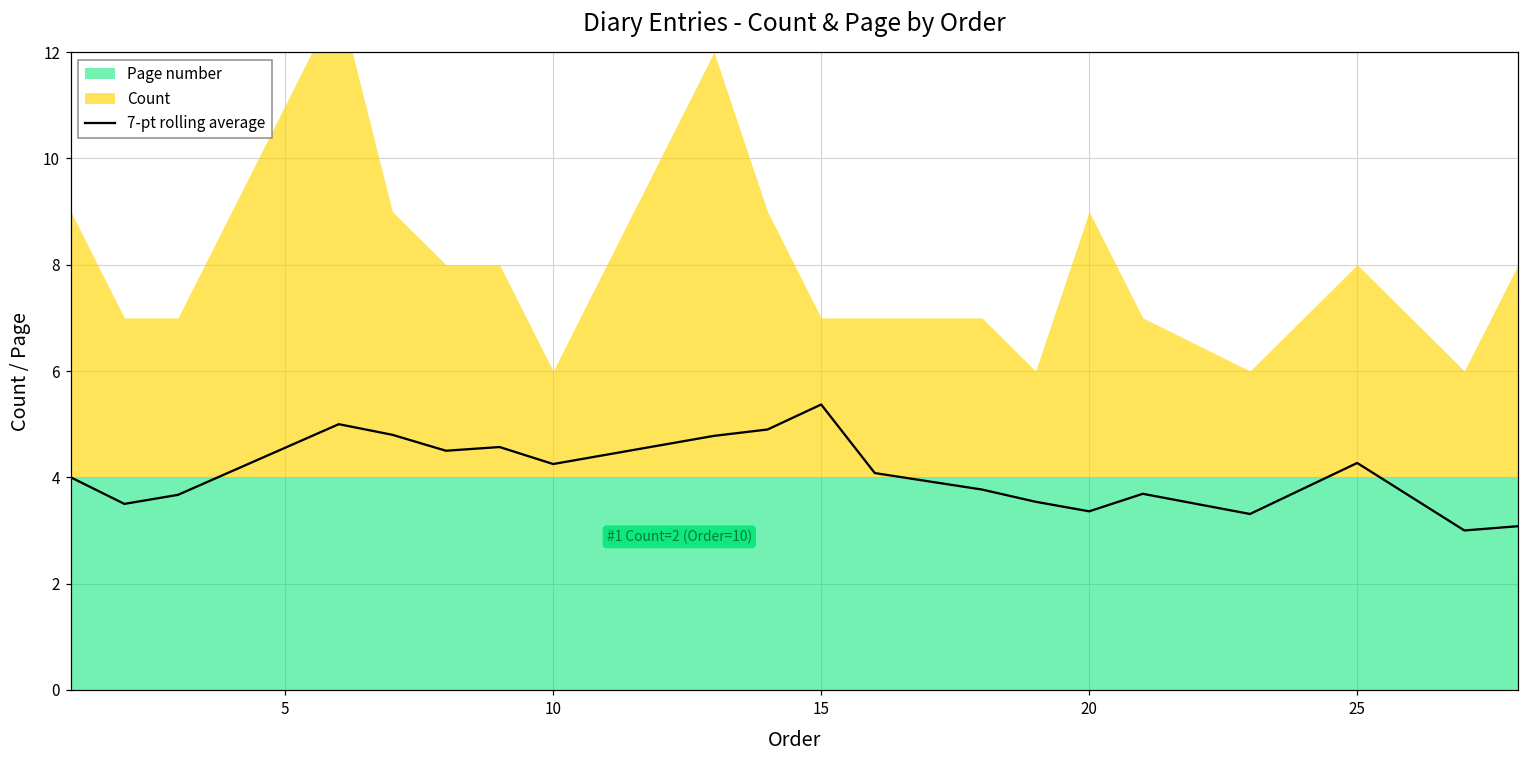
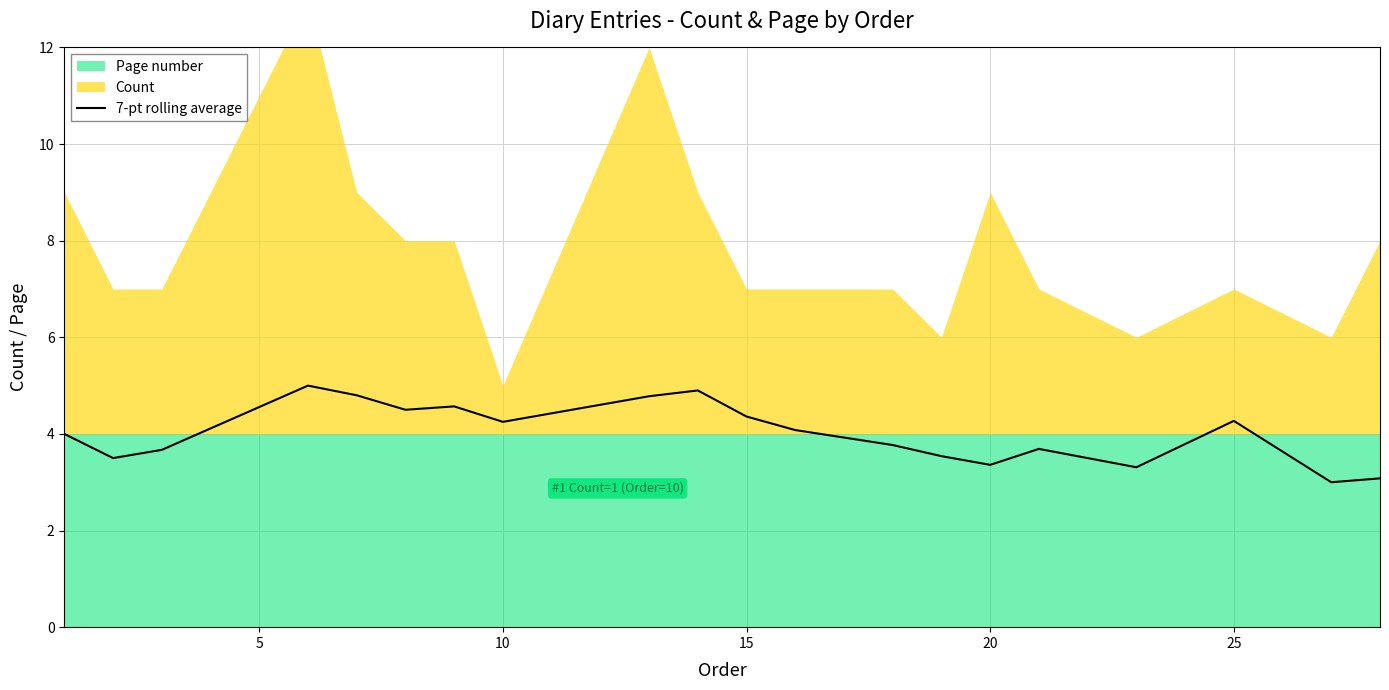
Count, 10: 2 -> 1
7-pt rolling average, 15: 5.4 -> 4.4
Count, 25: 4 -> 3
